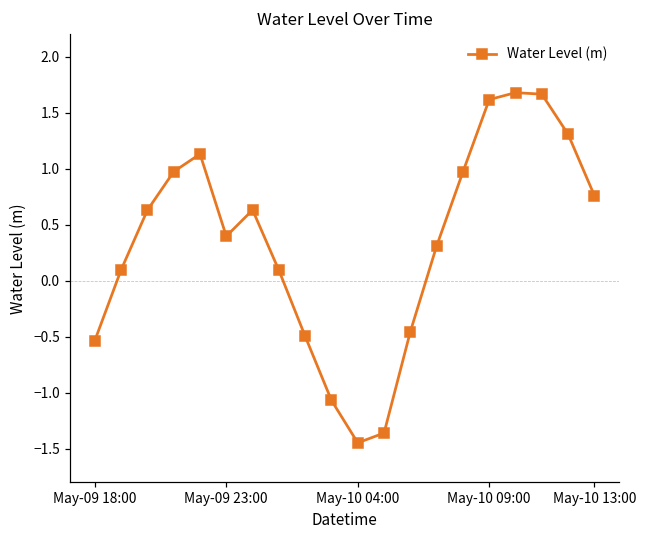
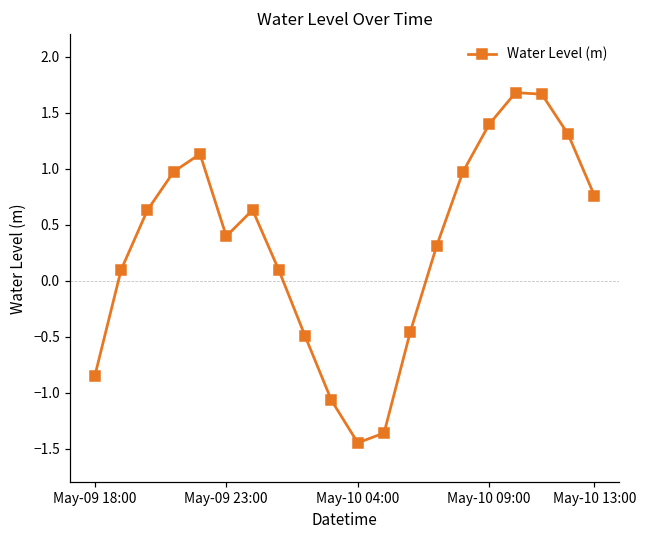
May-09 18:00: -0.53 -> -0.85
May-10 09:00: 1.62 -> 1.40
